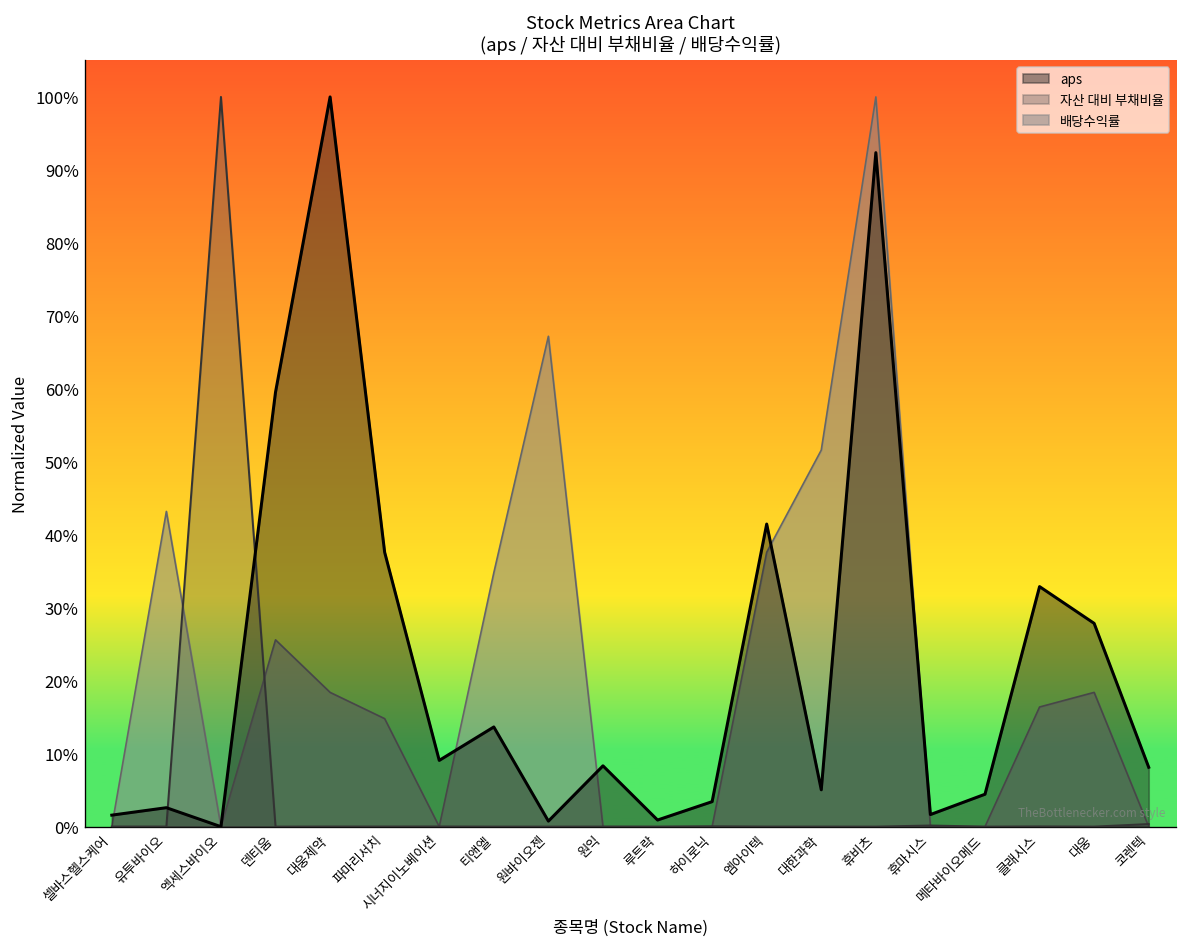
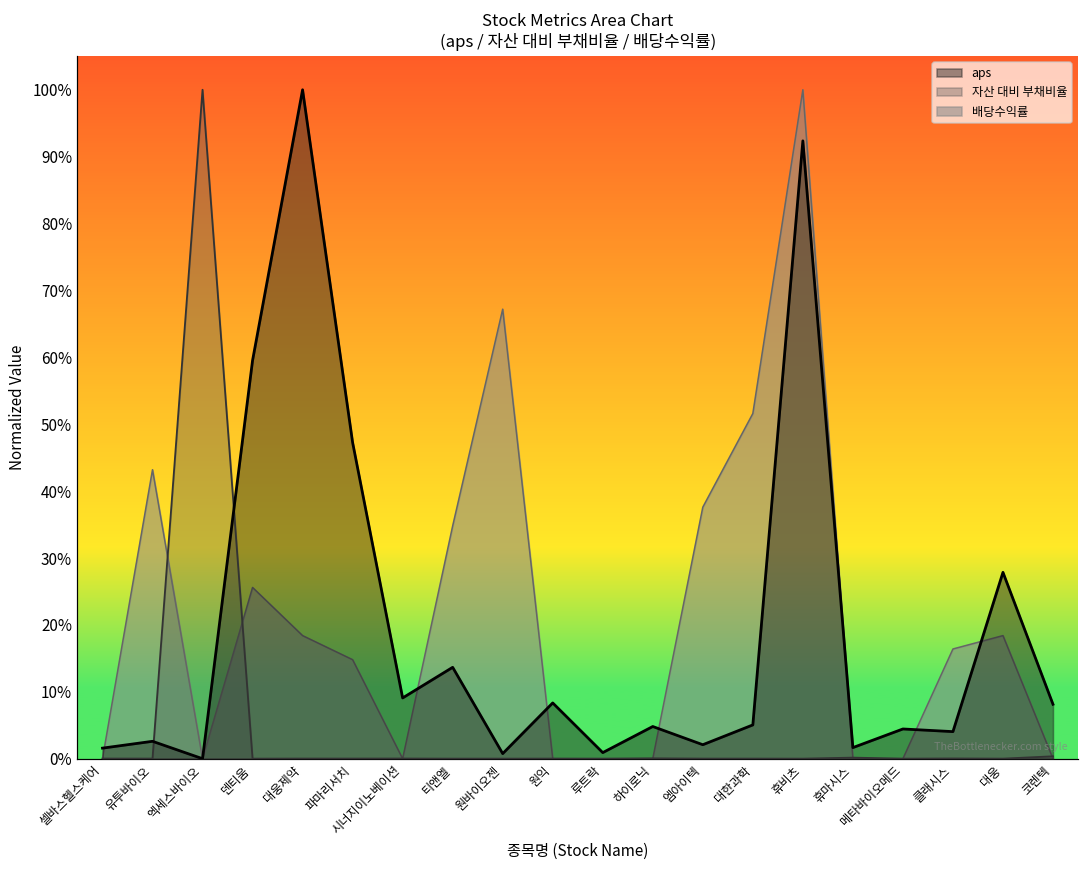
aps, 파마리서치: 38% -> 47%
aps, 하이로닉: 3% -> 5%
aps, 엠아이텍: 41% -> 2%
aps, 클래시스: 33% -> 4%
